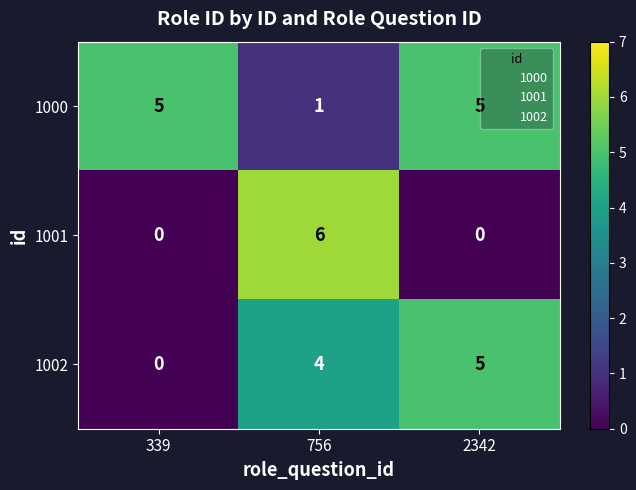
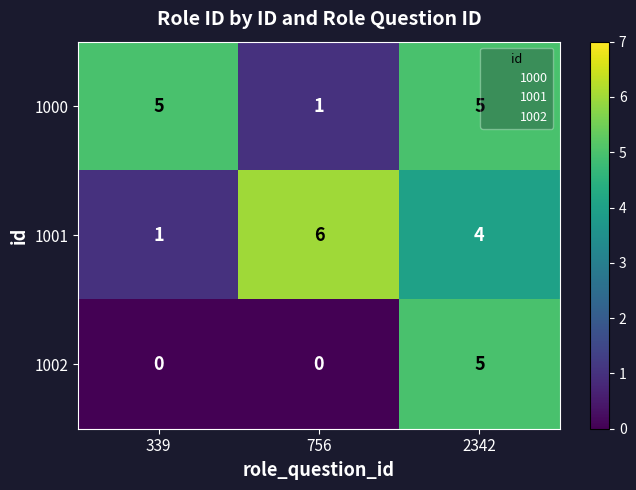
1001, 339: 0 -> 1
1001, 2342: 0 -> 4
1002, 756: 4 -> 0
